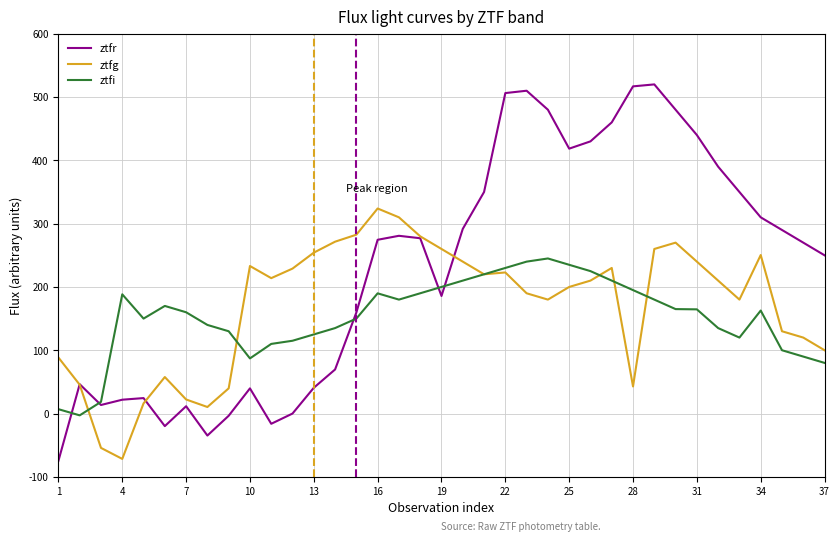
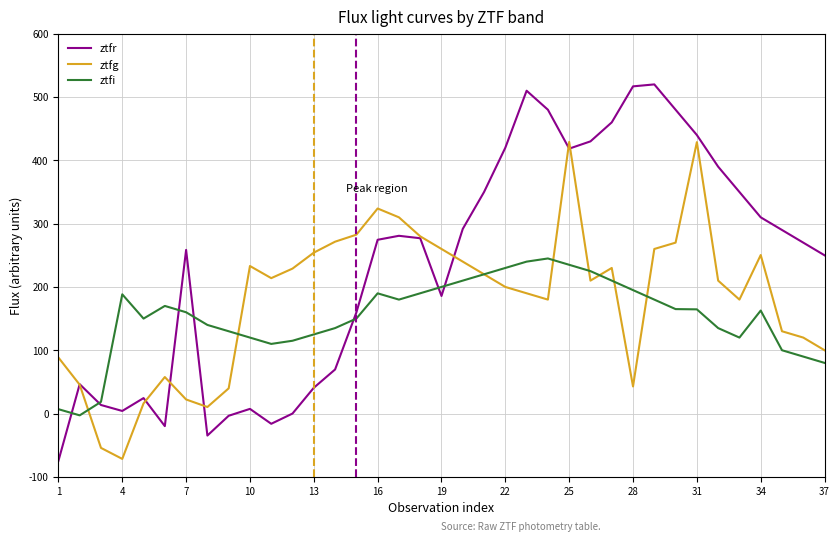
ztfr, 4: 20 -> 0
ztfr, 7: 10 -> 260
ztfr, 10: 40 -> 10
ztfi, 10: 90 -> 120
ztfr, 22: 510 -> 420
ztfg, 22: 220 -> 200
ztfg, 25: 200 -> 430
ztfg, 31: 240 -> 430
